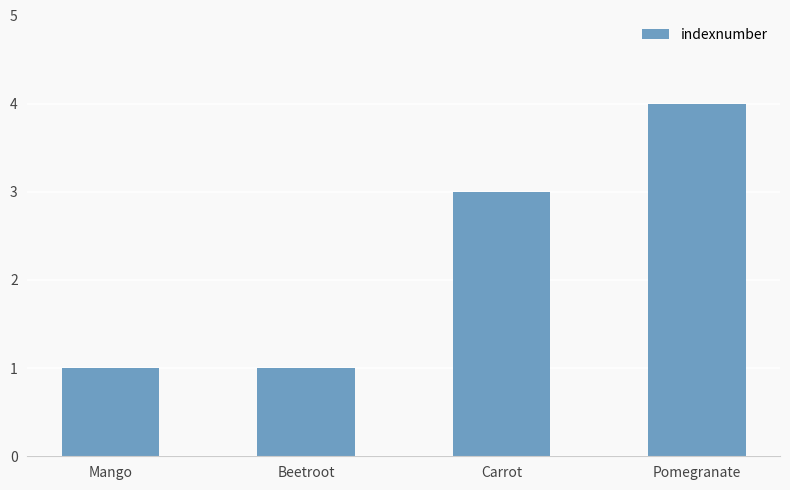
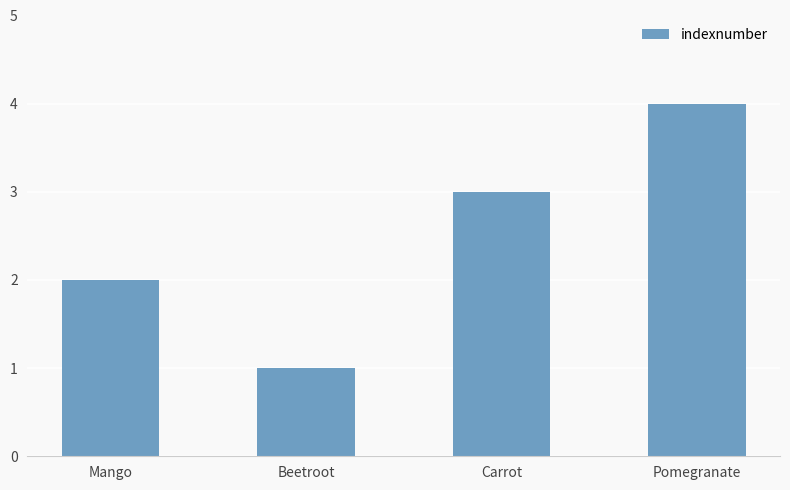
Mango: 1 -> 2
